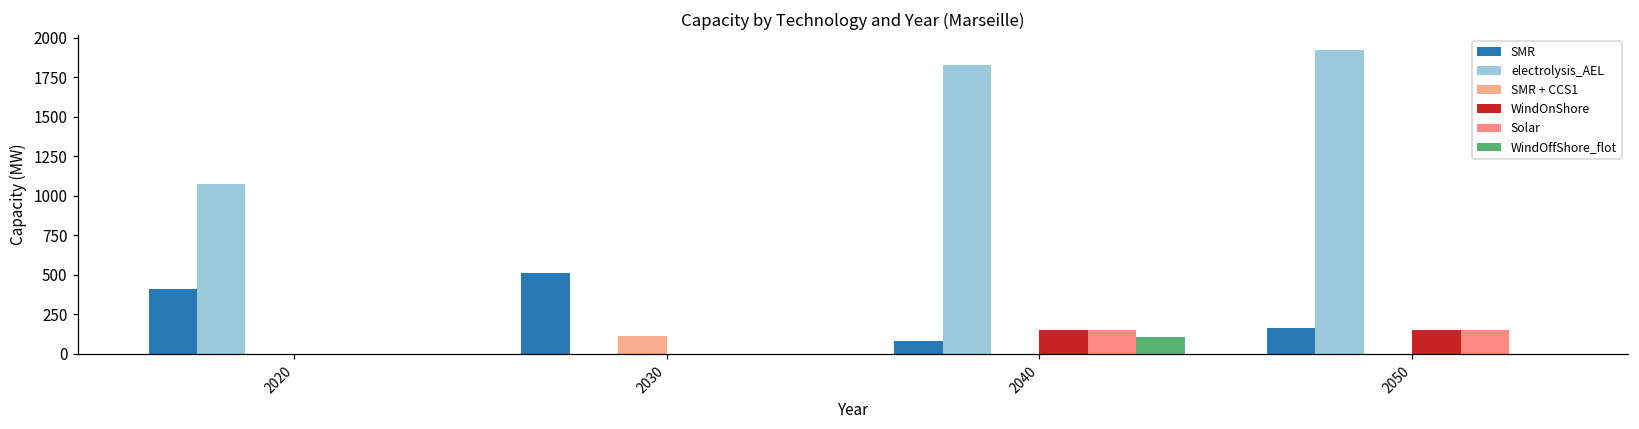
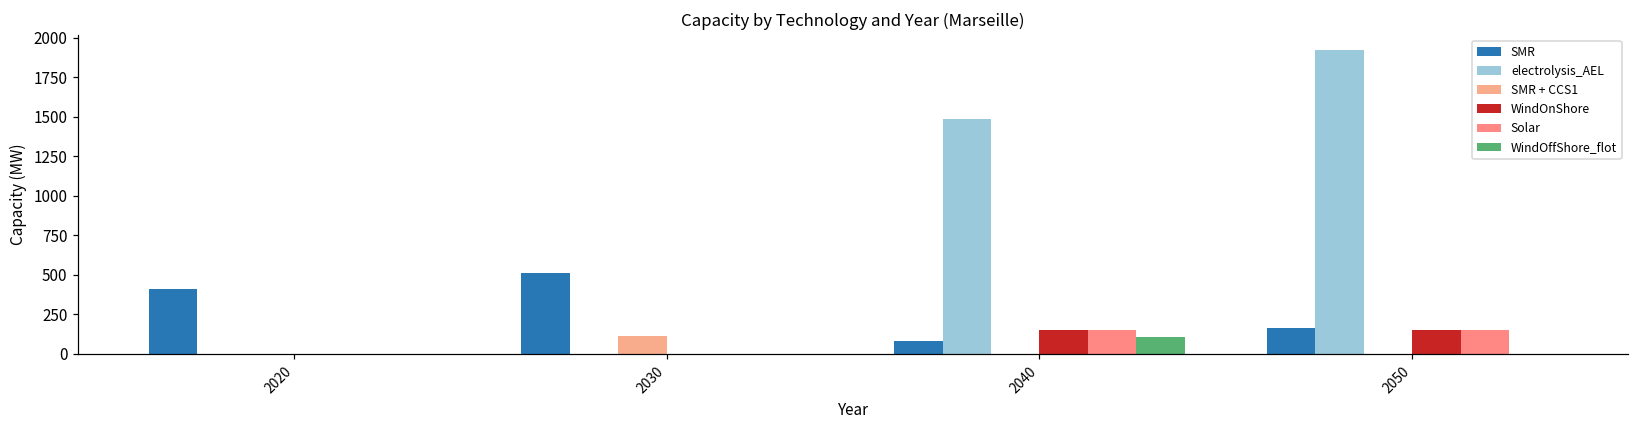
electrolysis_AEL, 2020: 1080 -> 0
electrolysis_AEL, 2040: 1830 -> 1480
